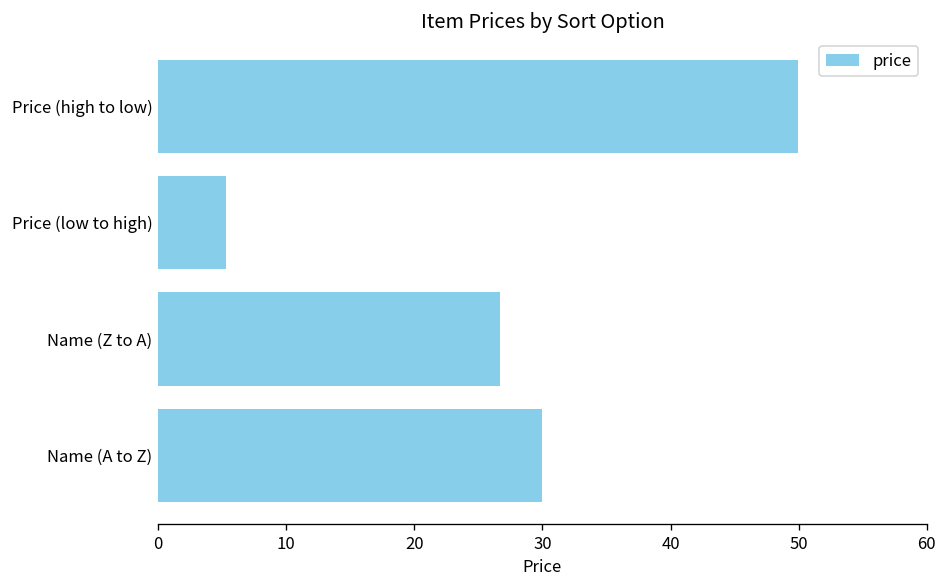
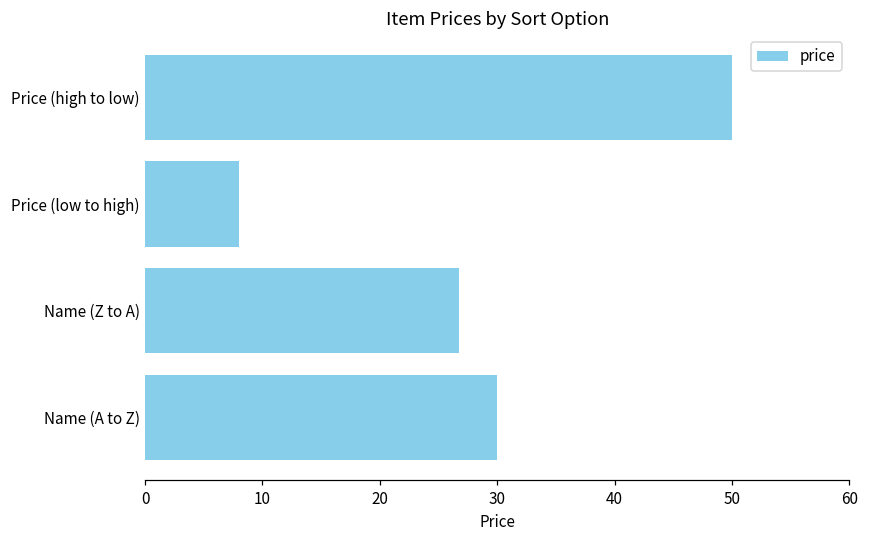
Price (low to high): 5.3 -> 8.0
